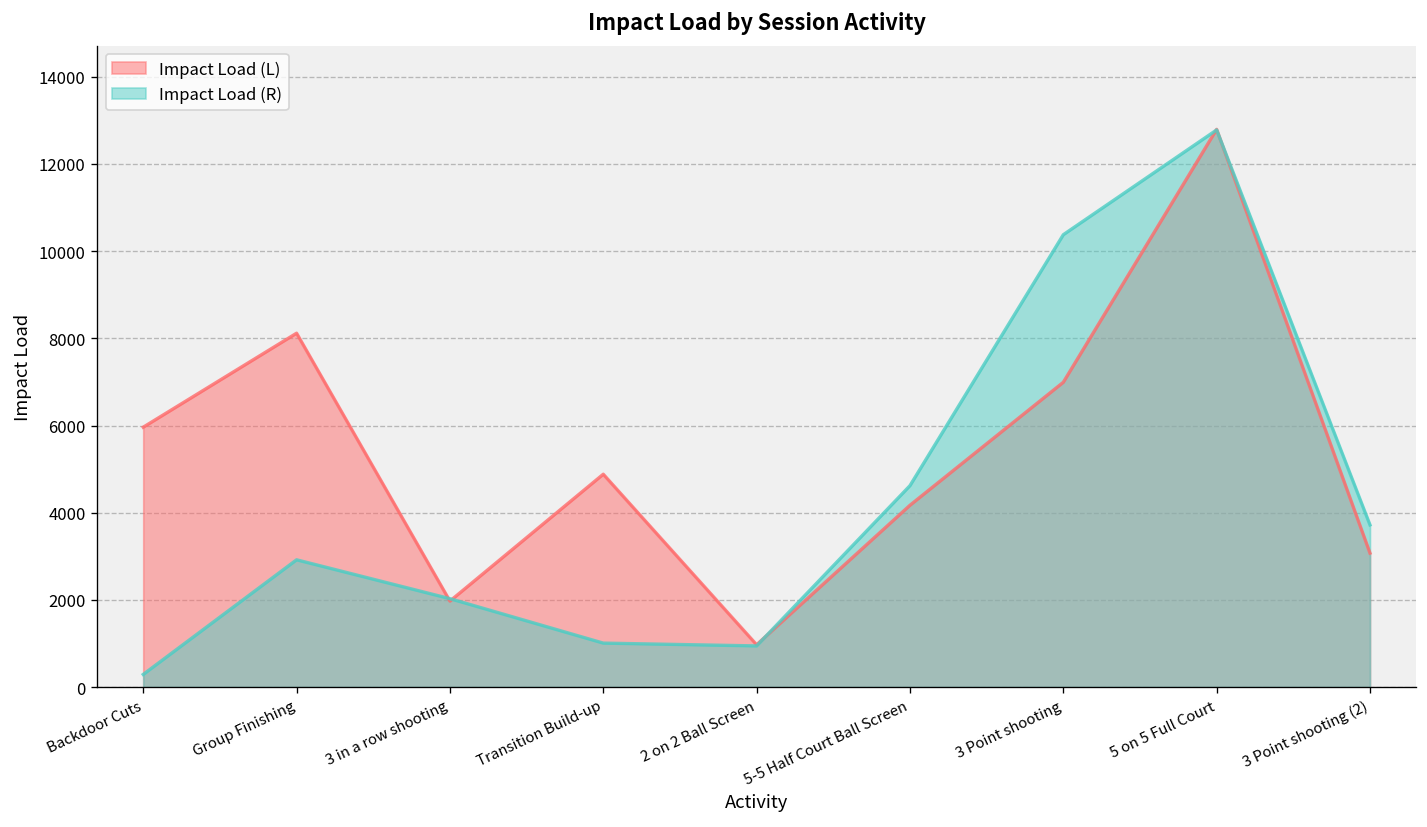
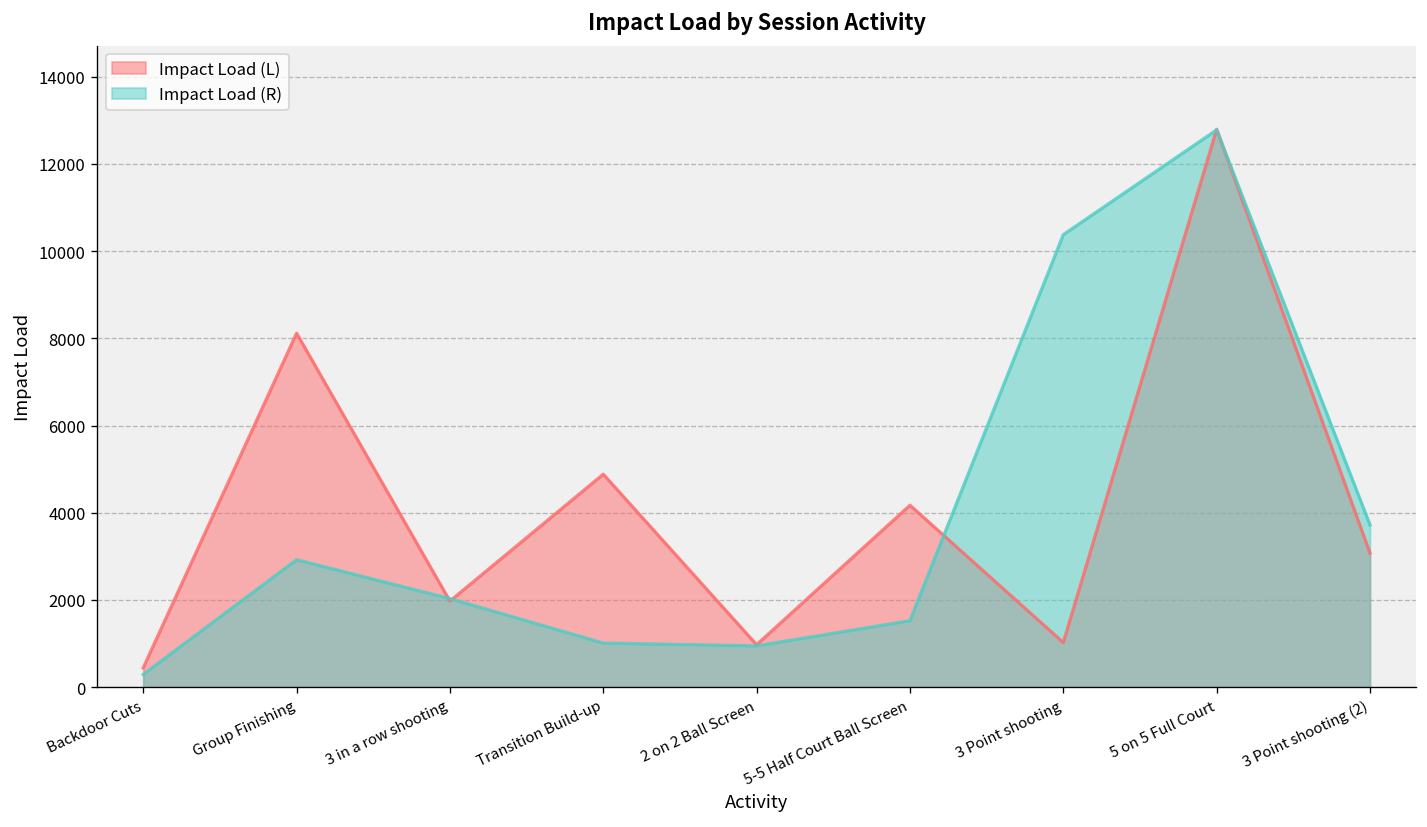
Impact Load (L), Backdoor Cuts: 6000 -> 400
Impact Load (R), 5-5 Half Court Ball Screen: 4600 -> 1500
Impact Load (L), 3 Point shooting: 7000 -> 1000
